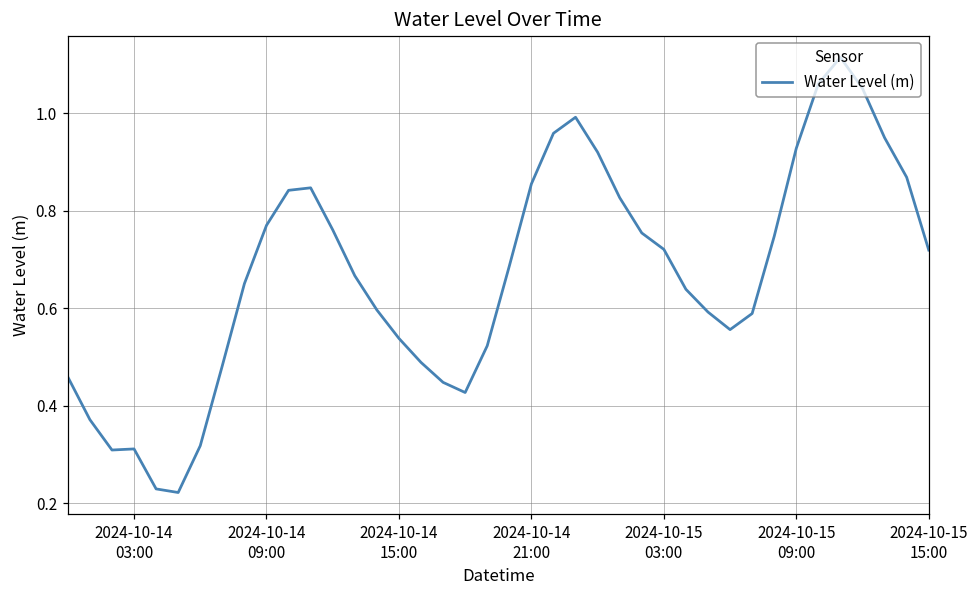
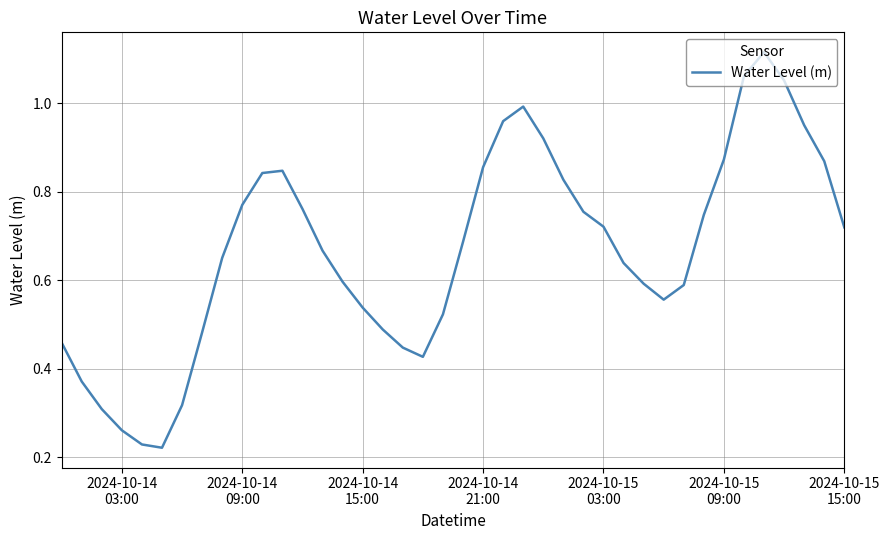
2024-10-14 03:00: 0.31 -> 0.26
2024-10-15 09:00: 0.93 -> 0.87
